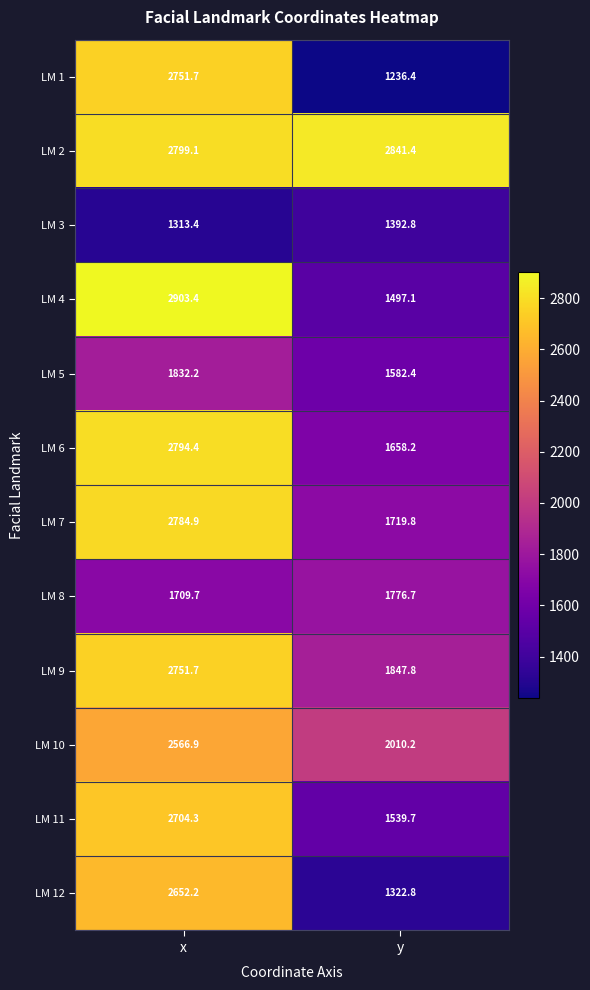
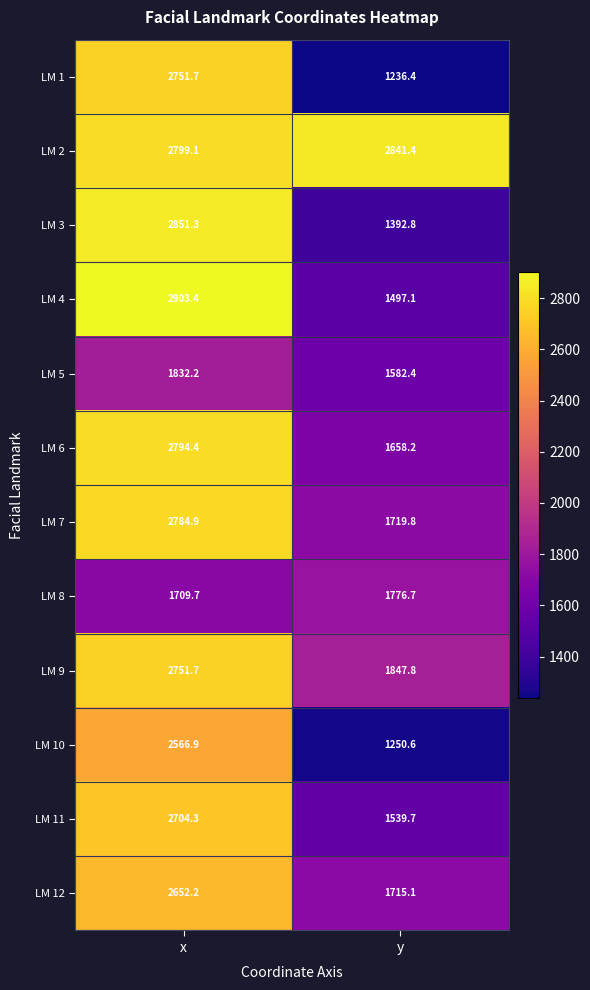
LM 3, x: 1313.4 -> 2851.3
LM 10, y: 2010.2 -> 1250.6
LM 12, y: 1322.8 -> 1715.1
